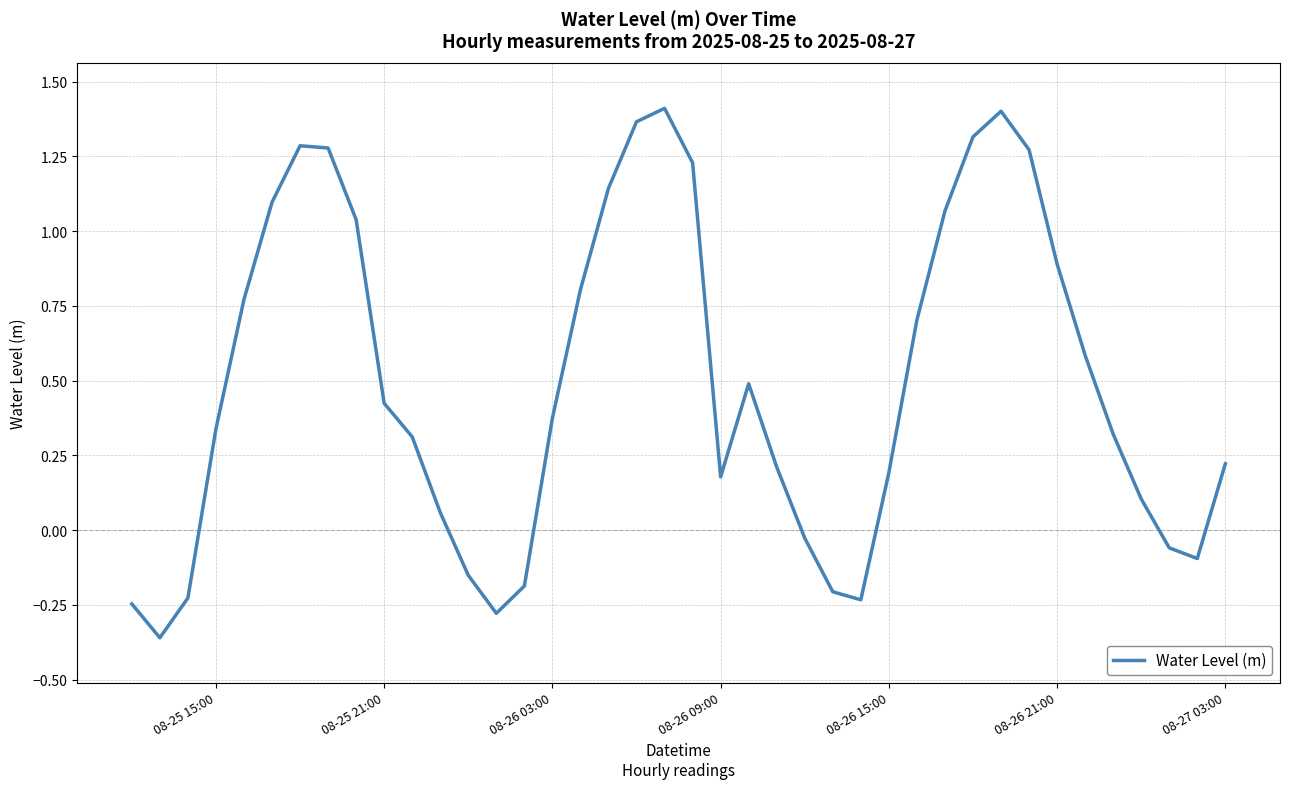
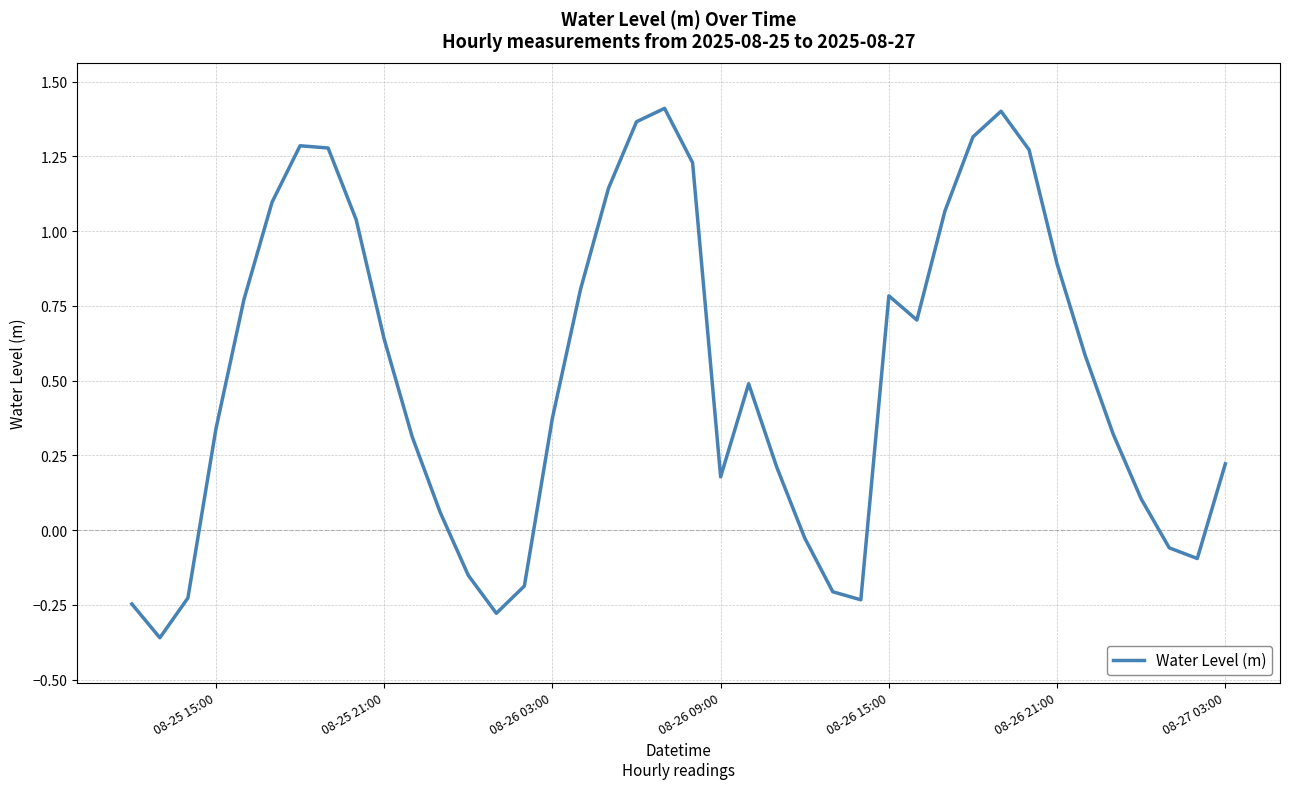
08-25 21:00: 0.42 -> 0.64
08-26 15:00: 0.19 -> 0.78
